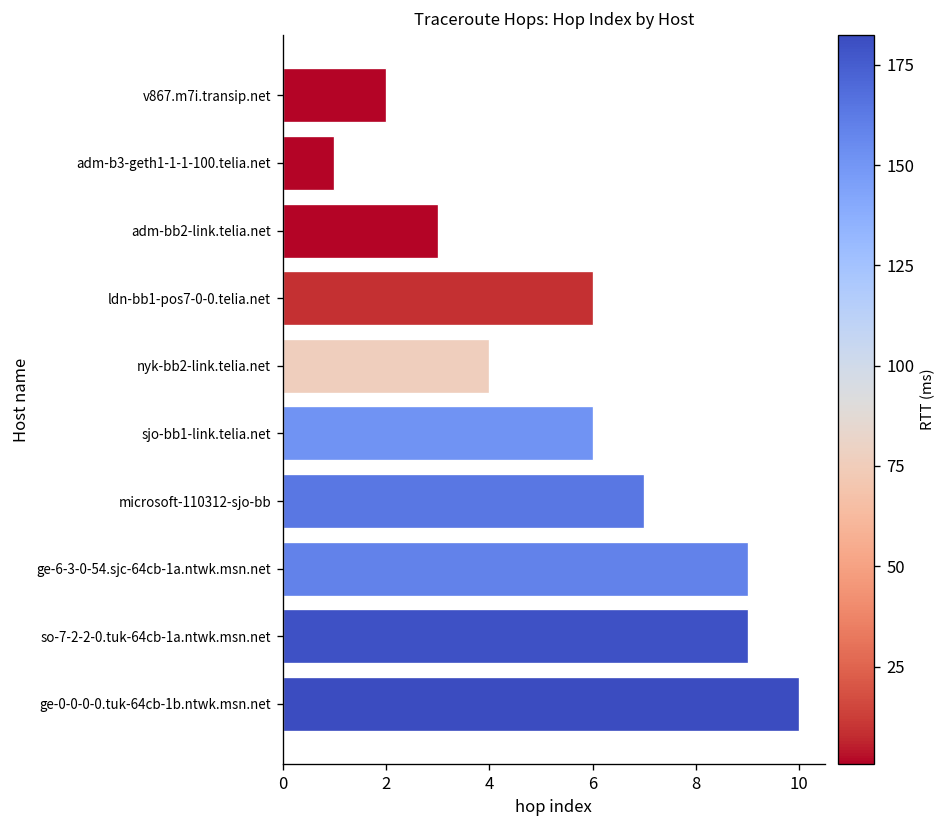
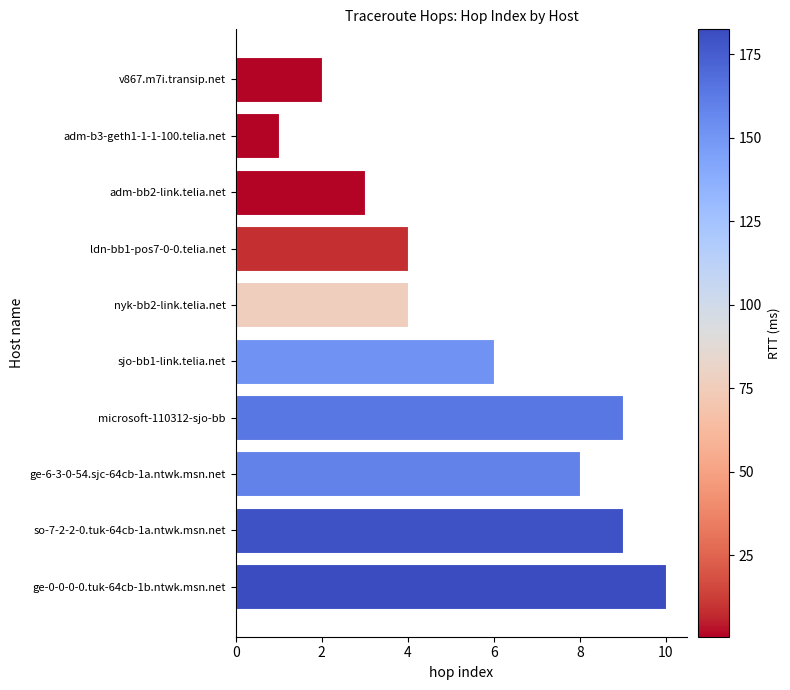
ldn-bb1-pos7-0-0.telia.net: 6 -> 4
microsoft-110312-sjo-bb: 7 -> 9
ge-6-3-0-54.sjc-64cb-1a.ntwk.msn.net: 9 -> 8
